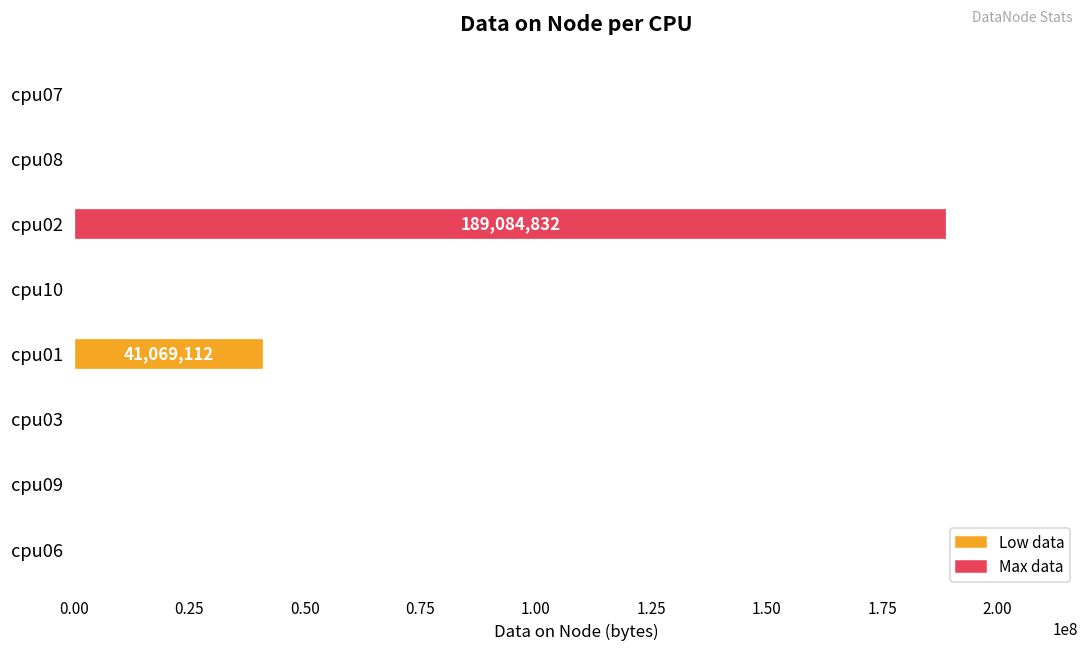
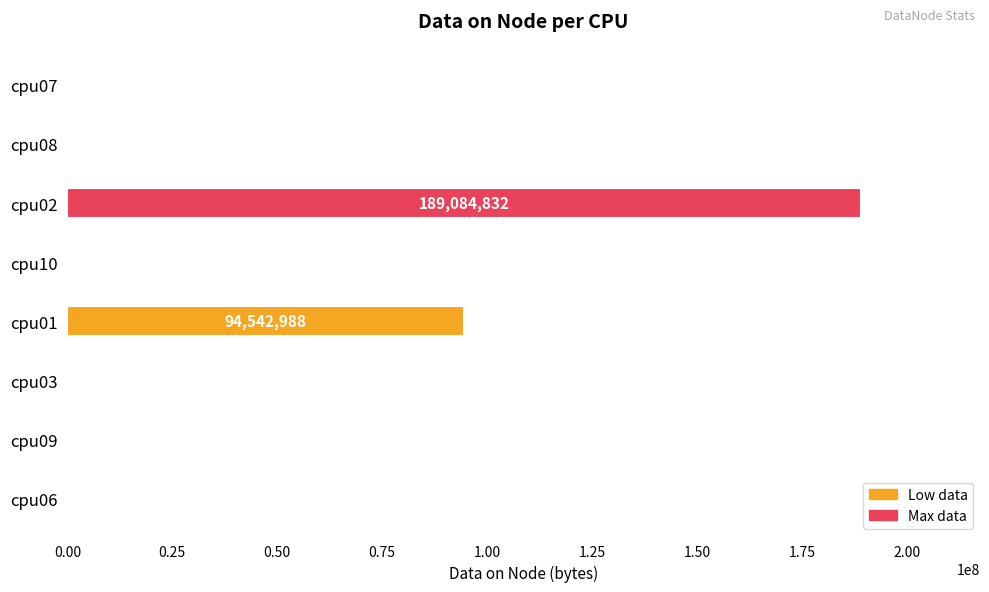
cpu01: 41,069,112 -> 94,542,988
